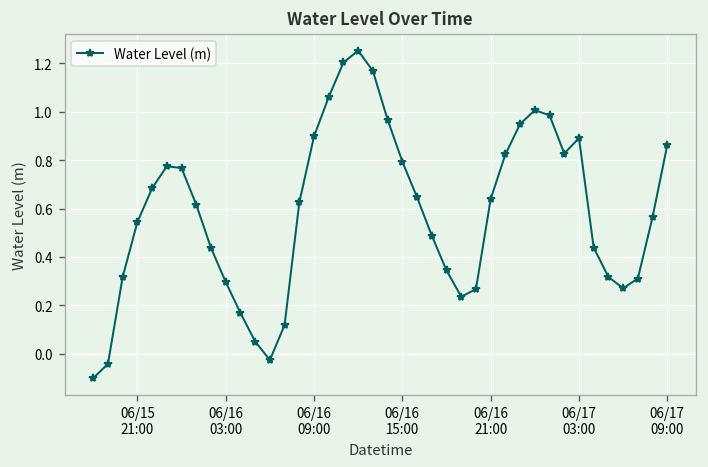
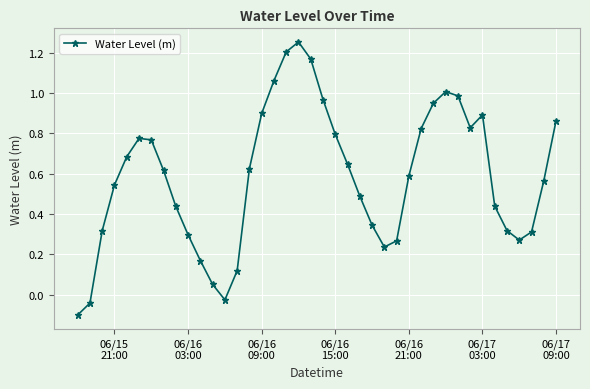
06/16 21:00: 0.64 -> 0.59
